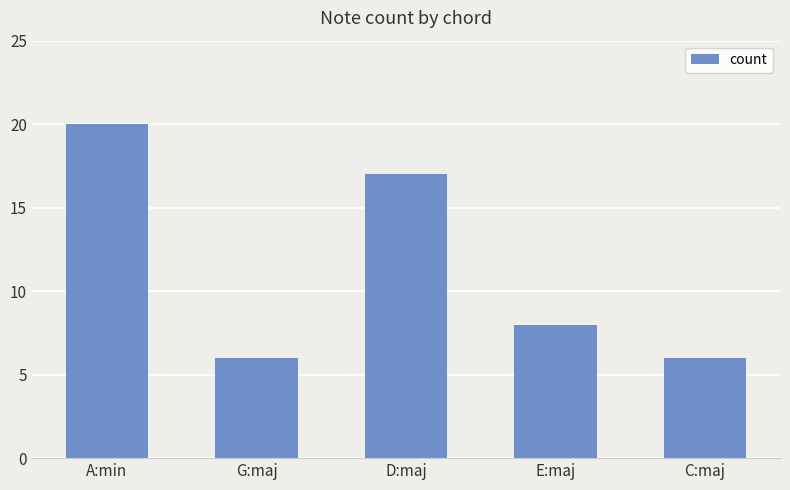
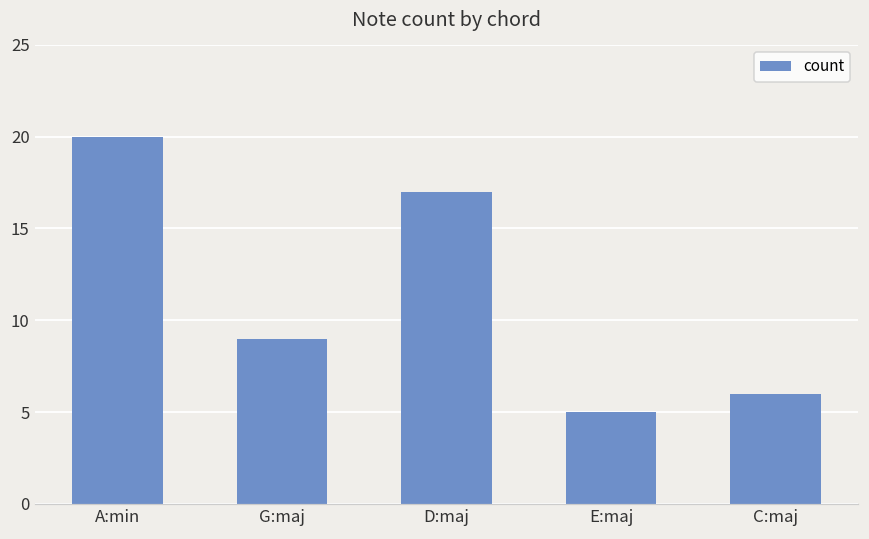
G:maj: 6 -> 9
E:maj: 8 -> 5
